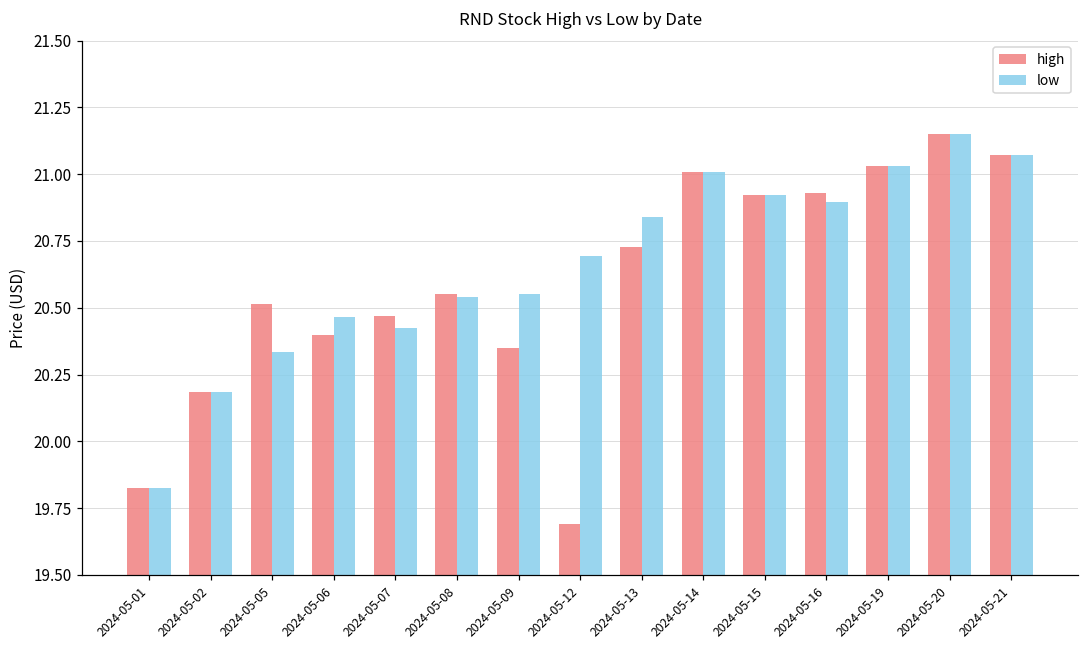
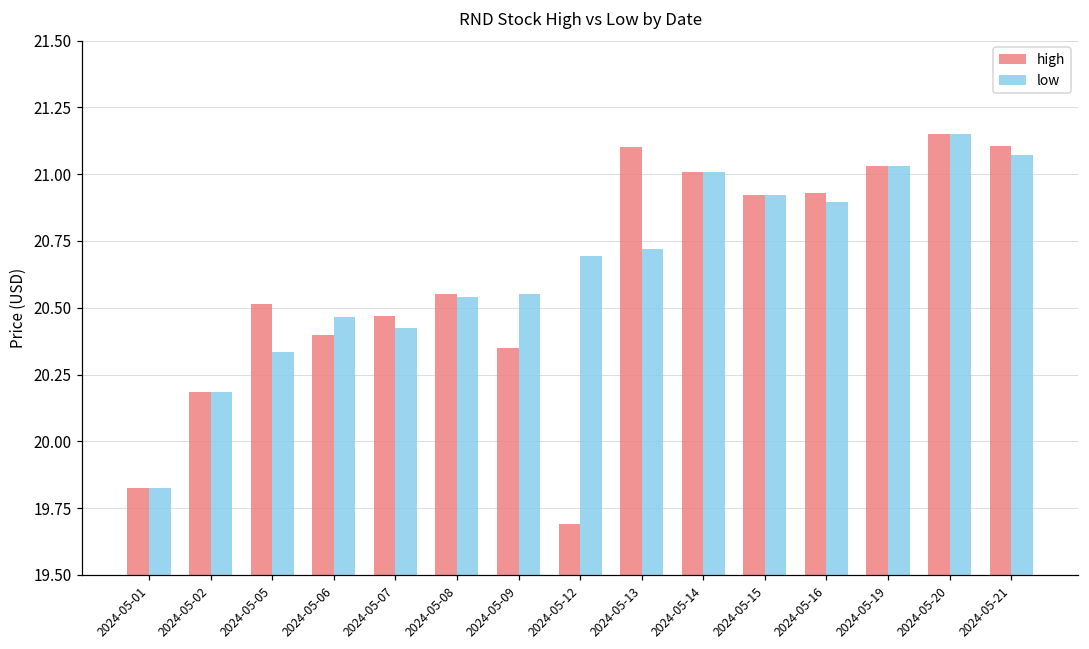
high, 2024-05-13: 20.73 -> 21.10
low, 2024-05-13: 20.84 -> 20.72
high, 2024-05-21: 21.07 -> 21.11
